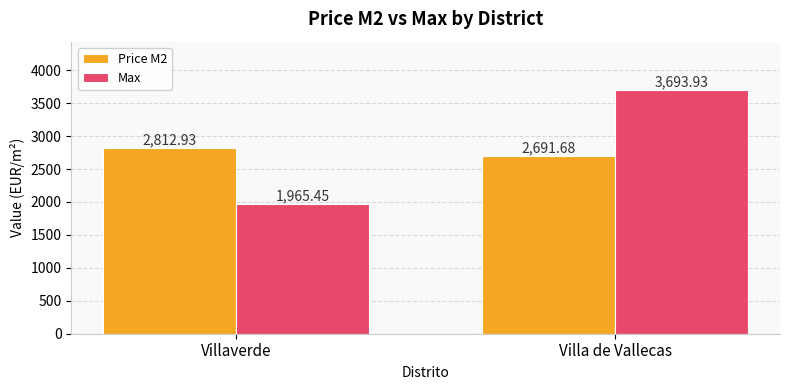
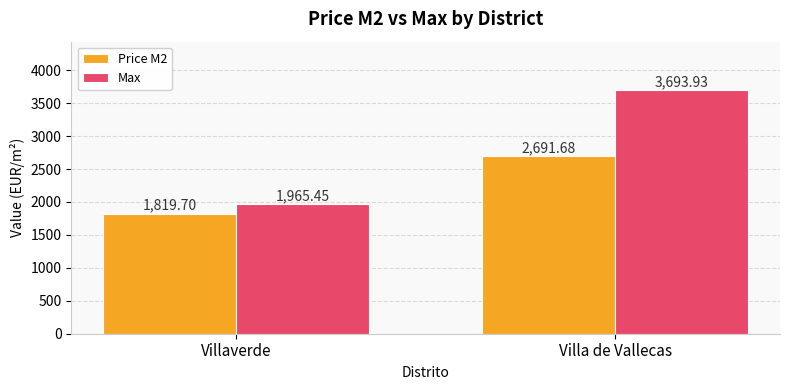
Price M2, Villaverde: 2,812.93 -> 1,819.70
